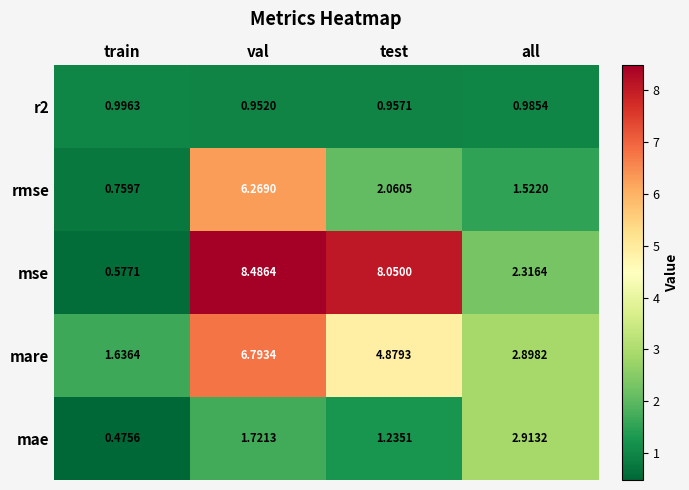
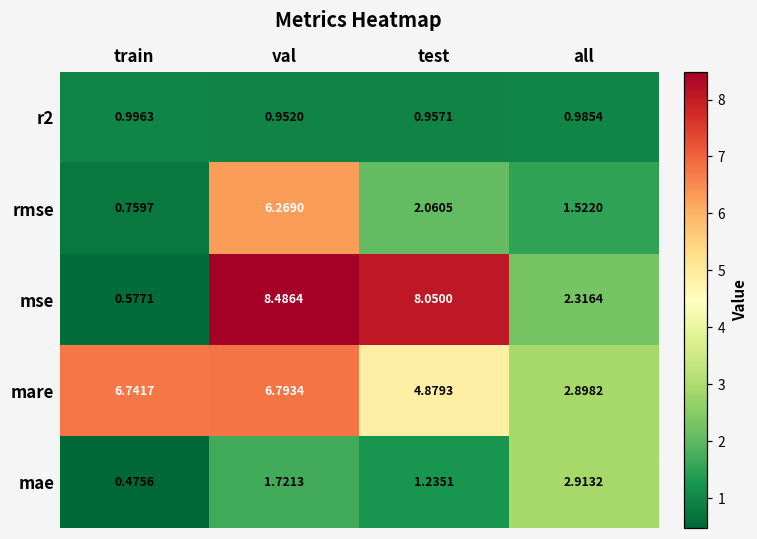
mare, train: 1.6364 -> 6.7417
